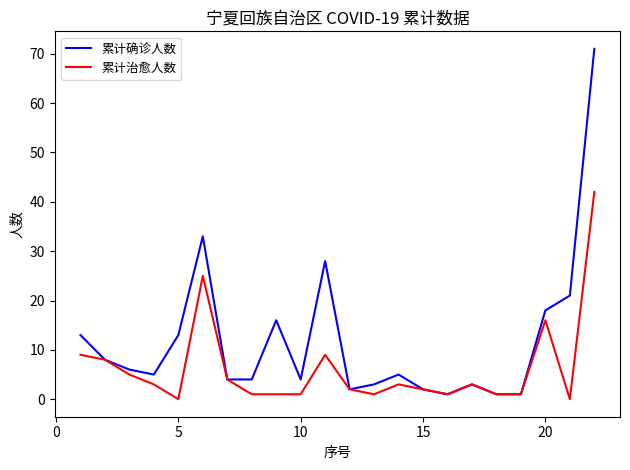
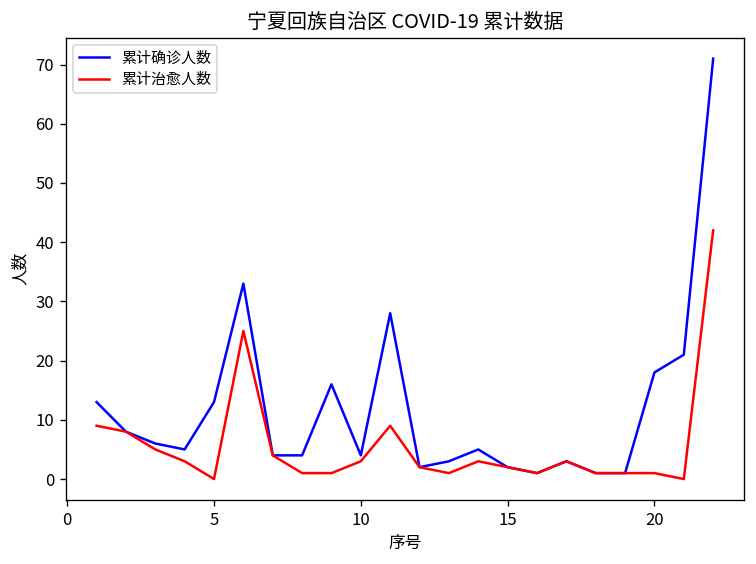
累计治愈人数, 10: 1 -> 3
累计治愈人数, 20: 16 -> 1
